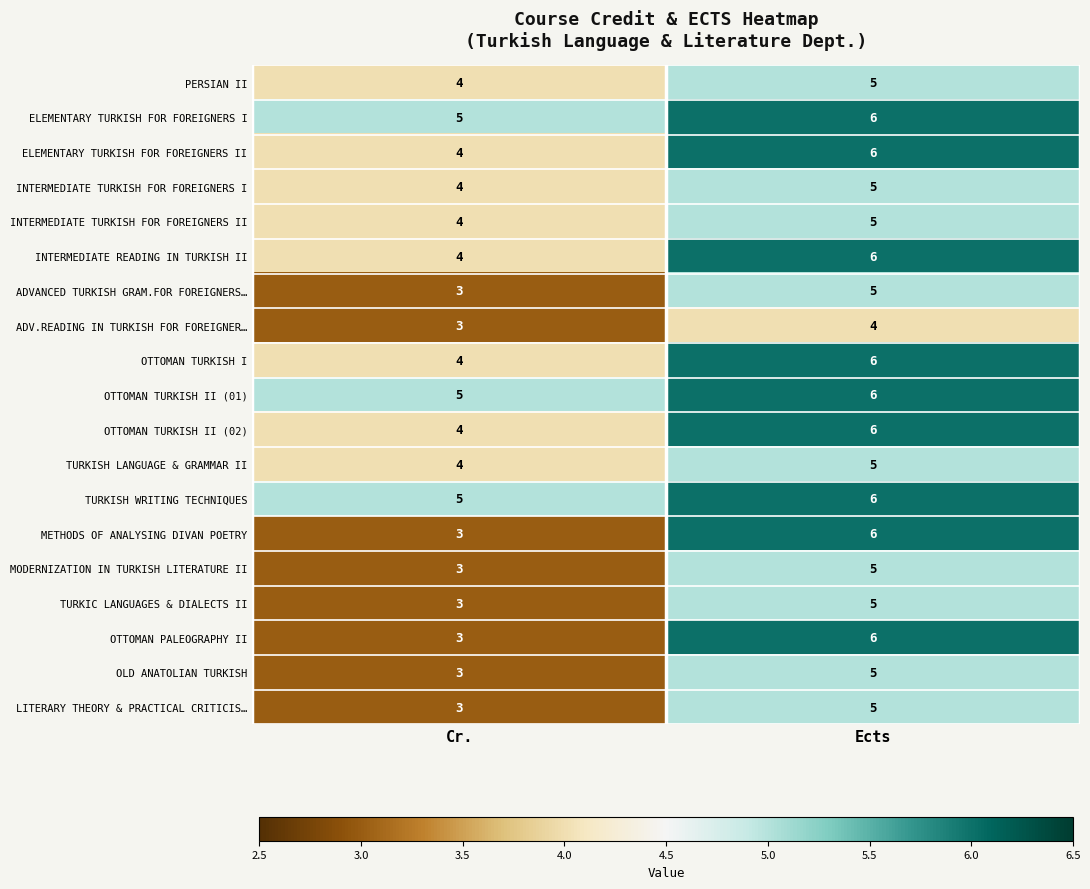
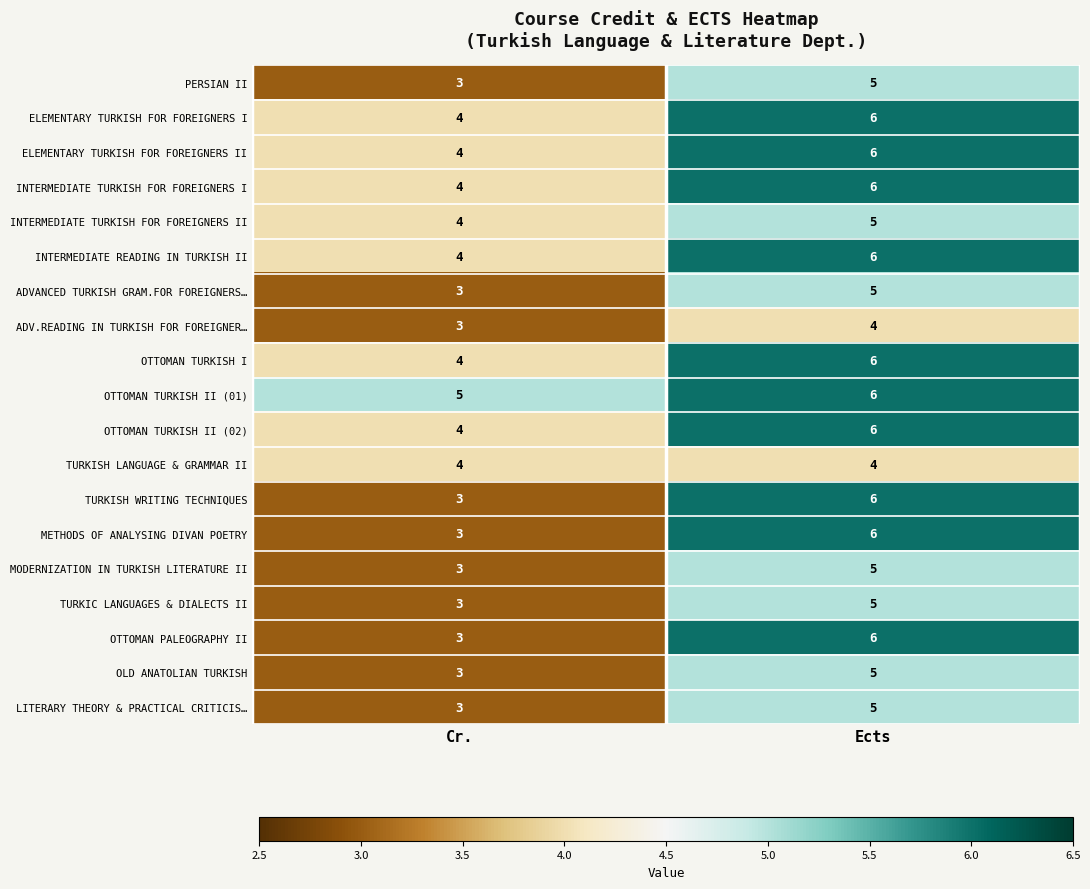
PERSIAN II, Cr.: 4 -> 3
ELEMENTARY TURKISH FOR FOREIGNERS I, Cr.: 5 -> 4
INTERMEDIATE TURKISH FOR FOREIGNERS I, Ects: 5 -> 6
TURKISH LANGUAGE & GRAMMAR II, Ects: 5 -> 4
TURKISH WRITING TECHNIQUES, Cr.: 5 -> 3
